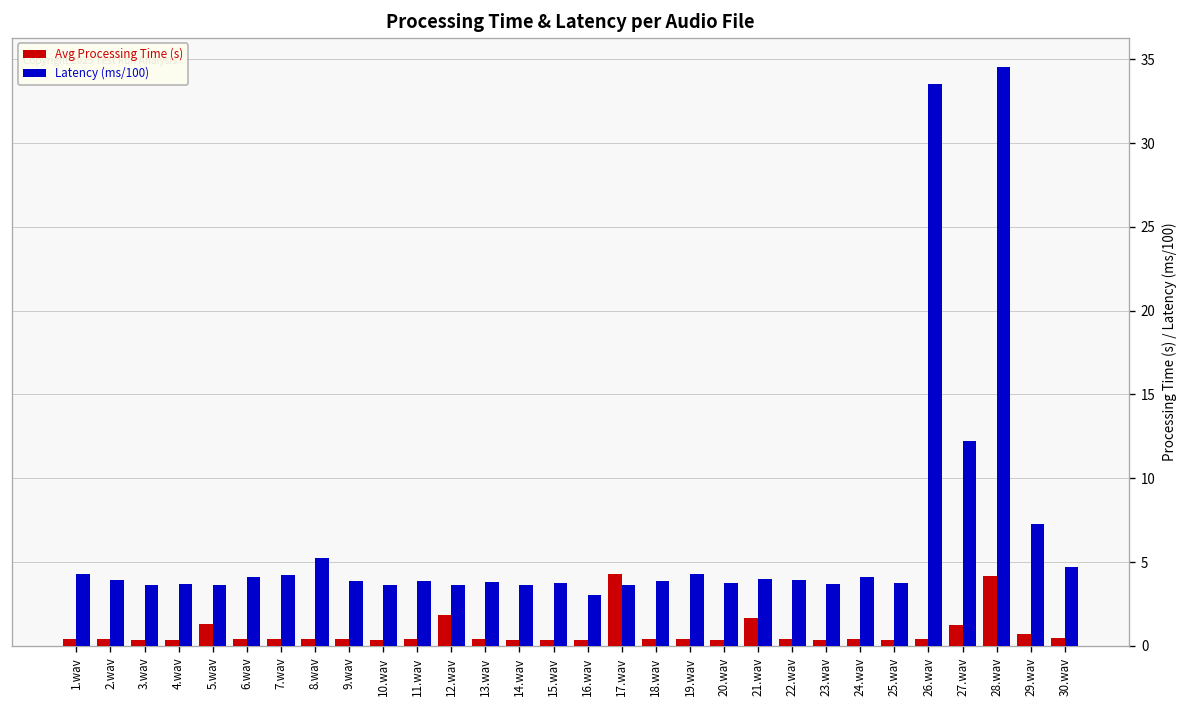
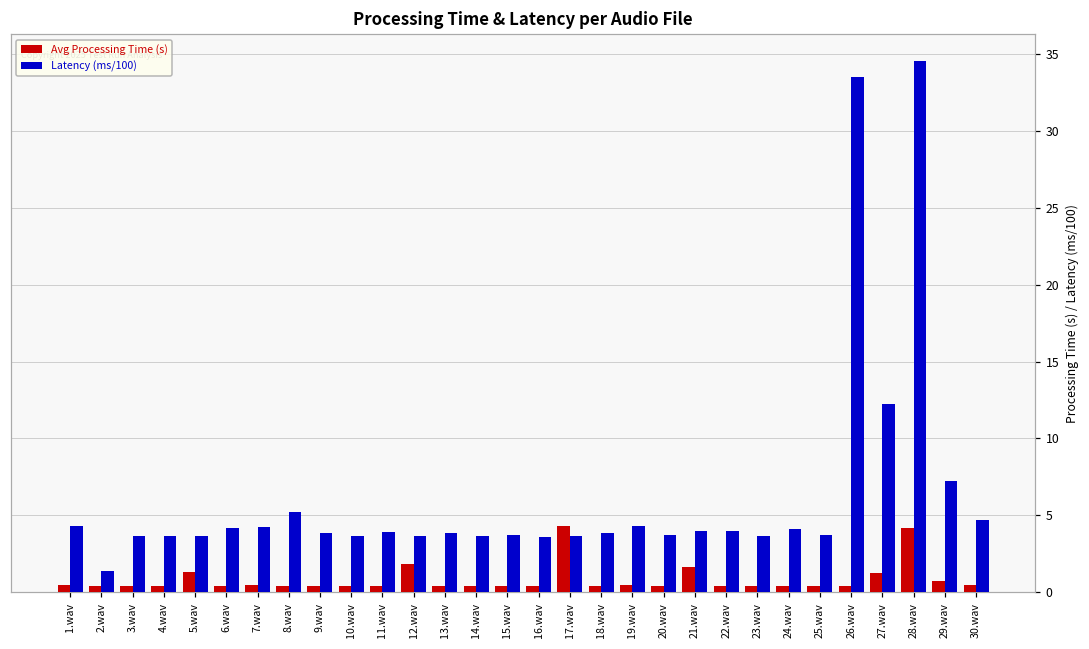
Latency (ms/100), 2.wav: 3.9 -> 1.4
Latency (ms/100), 16.wav: 3.0 -> 3.6
